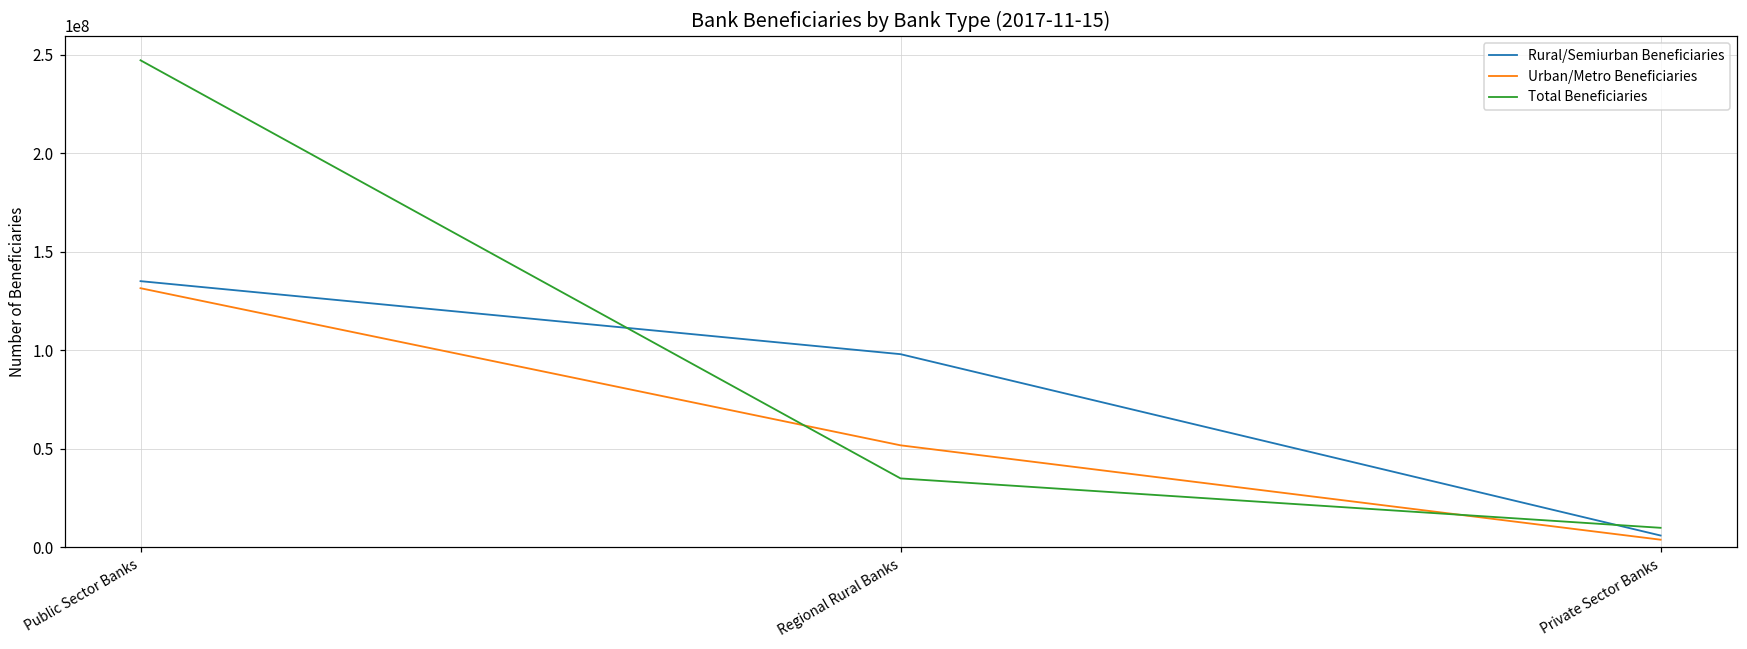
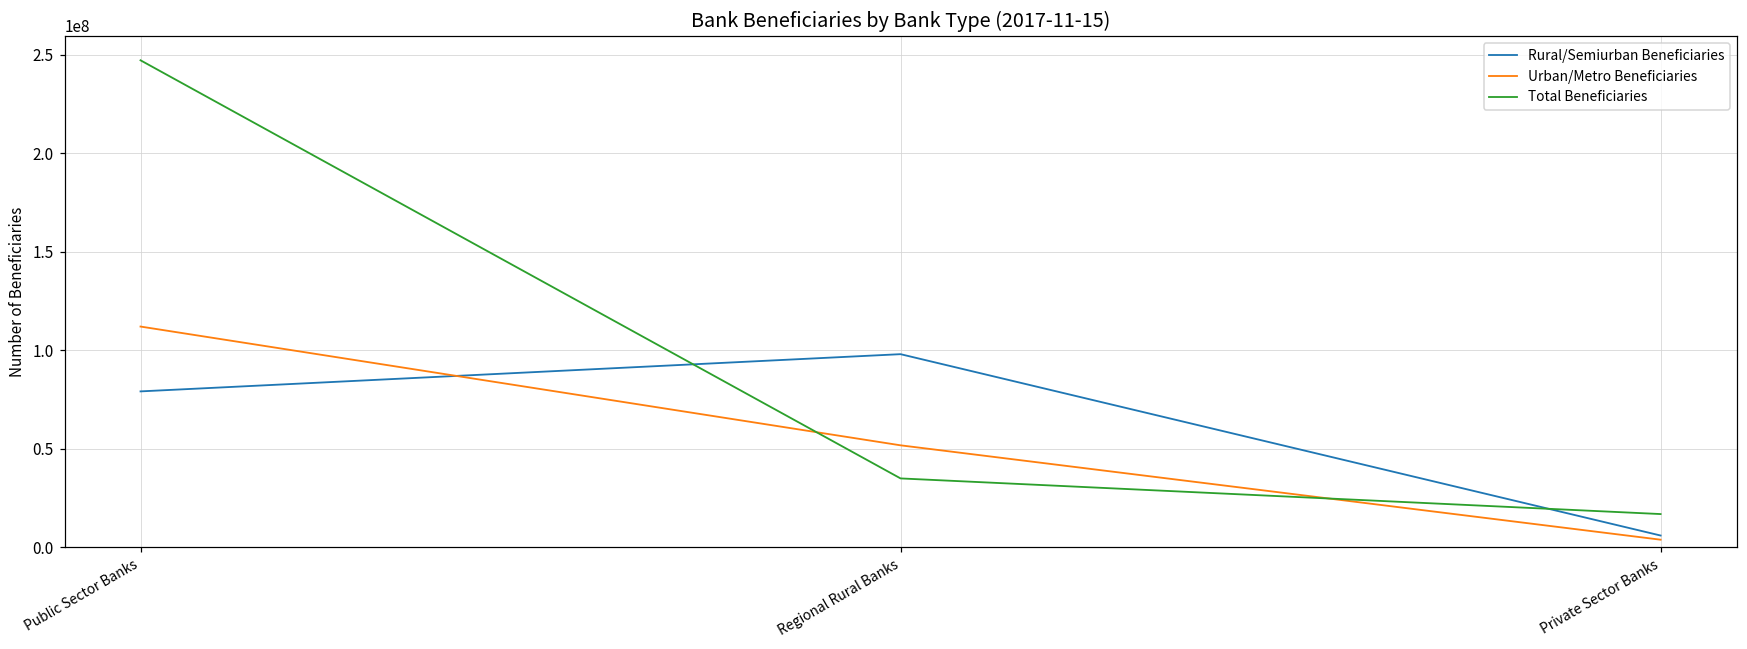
Rural/Semiurban Beneficiaries, Public Sector Banks: 135000000 -> 79000000
Urban/Metro Beneficiaries, Public Sector Banks: 132000000 -> 112000000
Total Beneficiaries, Private Sector Banks: 10000000 -> 17000000
